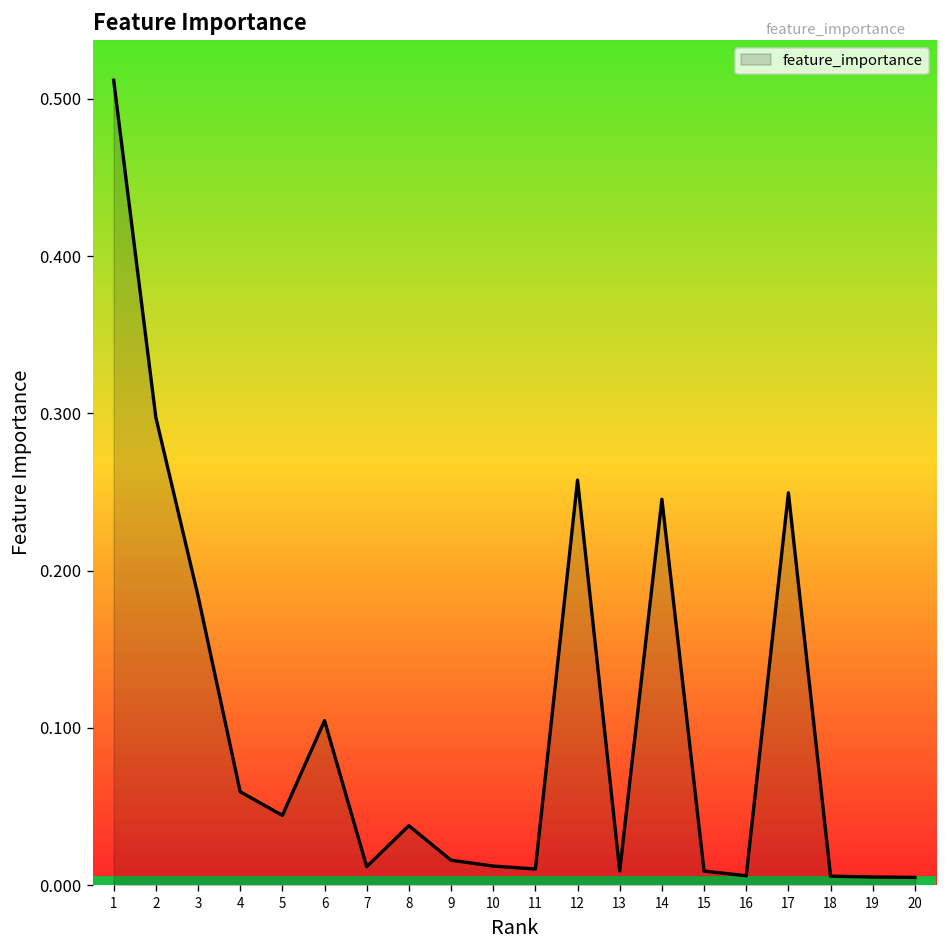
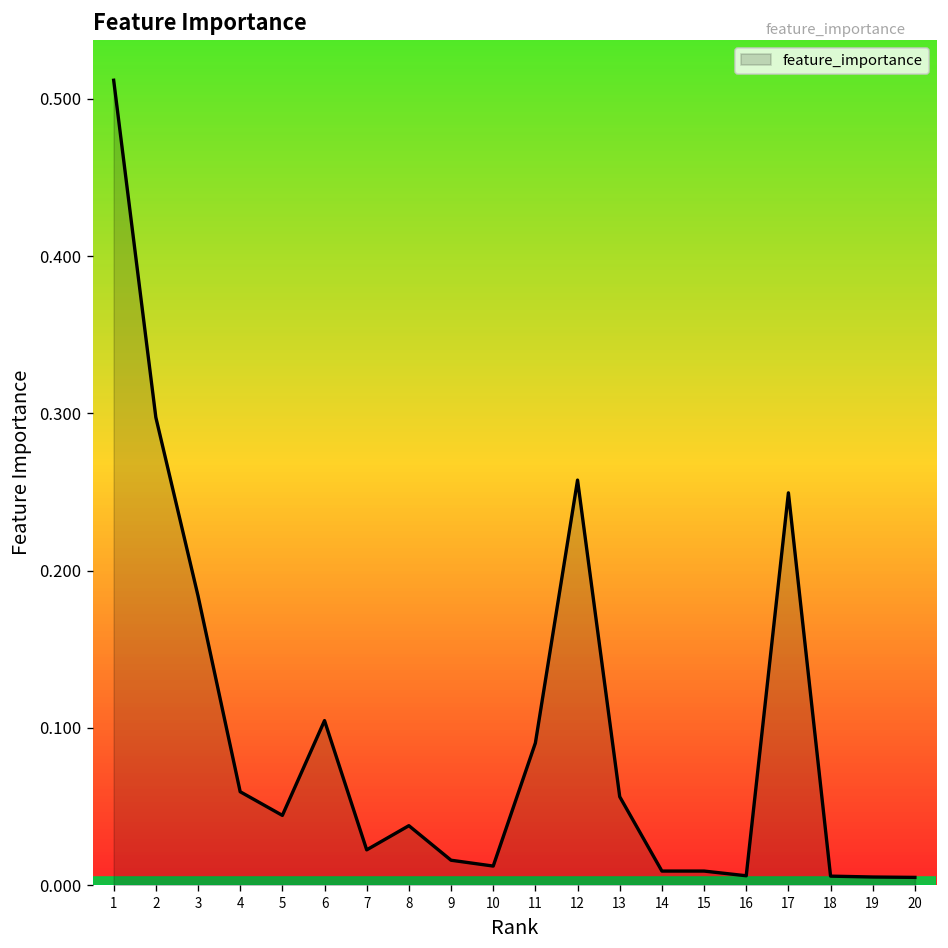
7: 0.012 -> 0.023
11: 0.010 -> 0.090
13: 0.009 -> 0.056
14: 0.245 -> 0.009
